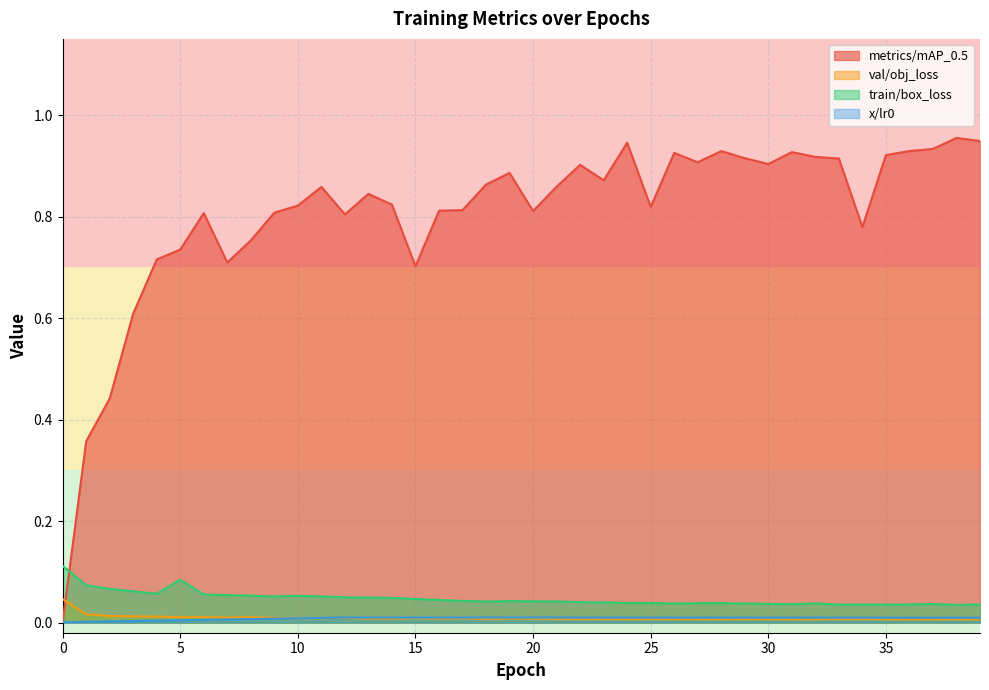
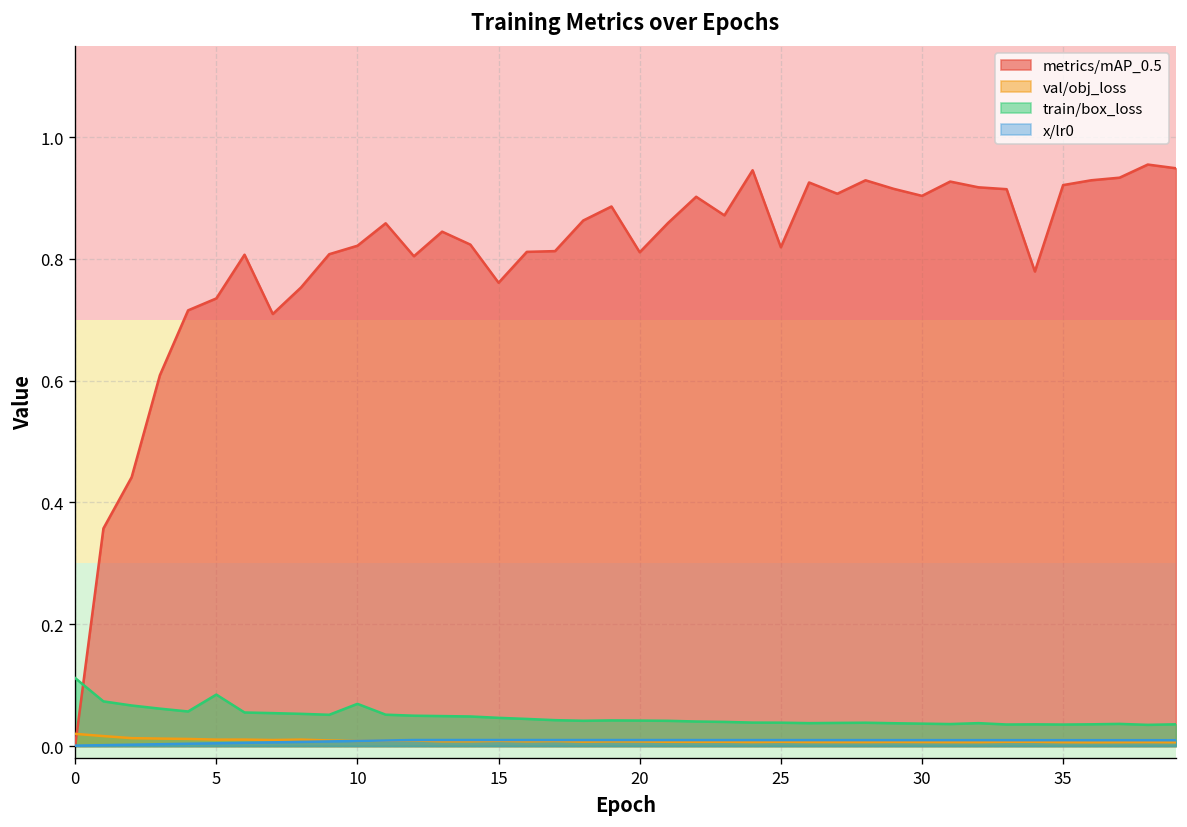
val/obj_loss, 0: 0.05 -> 0.02
train/box_loss, 10: 0.05 -> 0.07
metrics/mAP_0.5, 15: 0.70 -> 0.76
